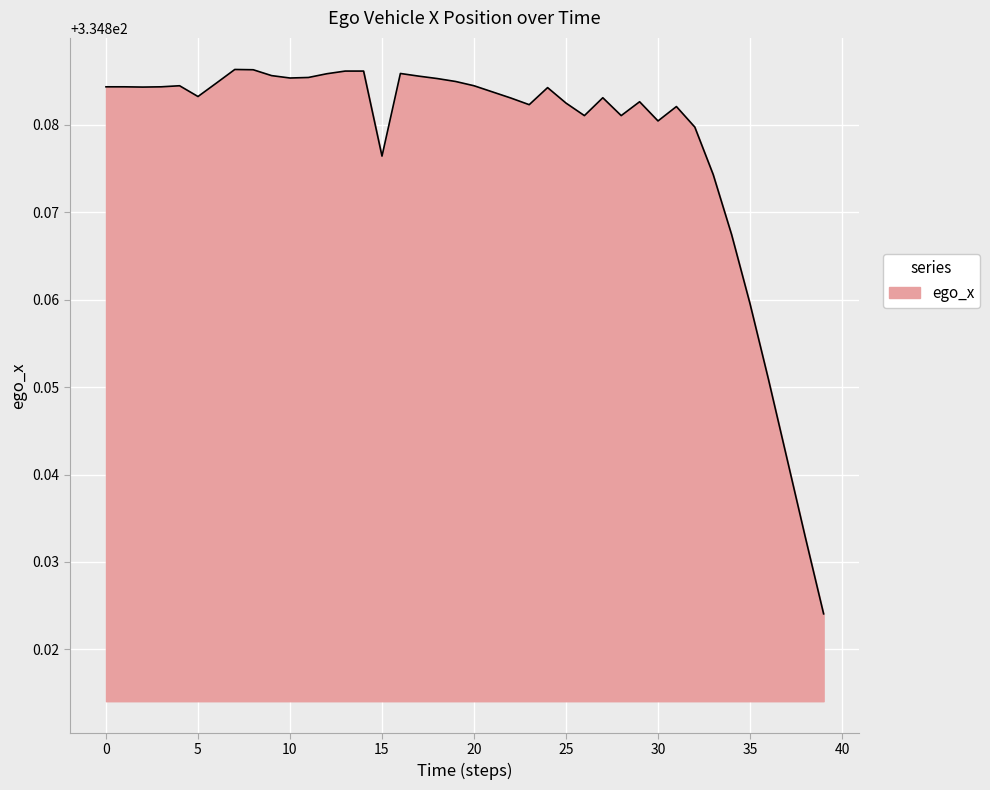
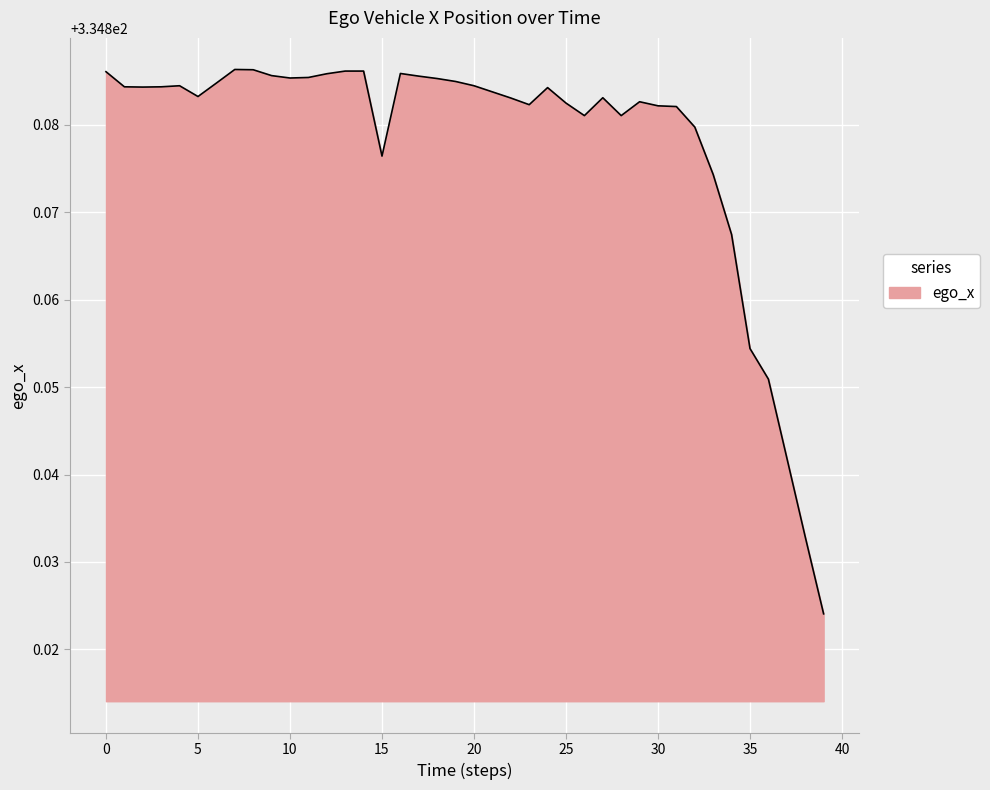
0: 334.884 -> 334.886
30: 334.880 -> 334.882
35: 334.860 -> 334.854
